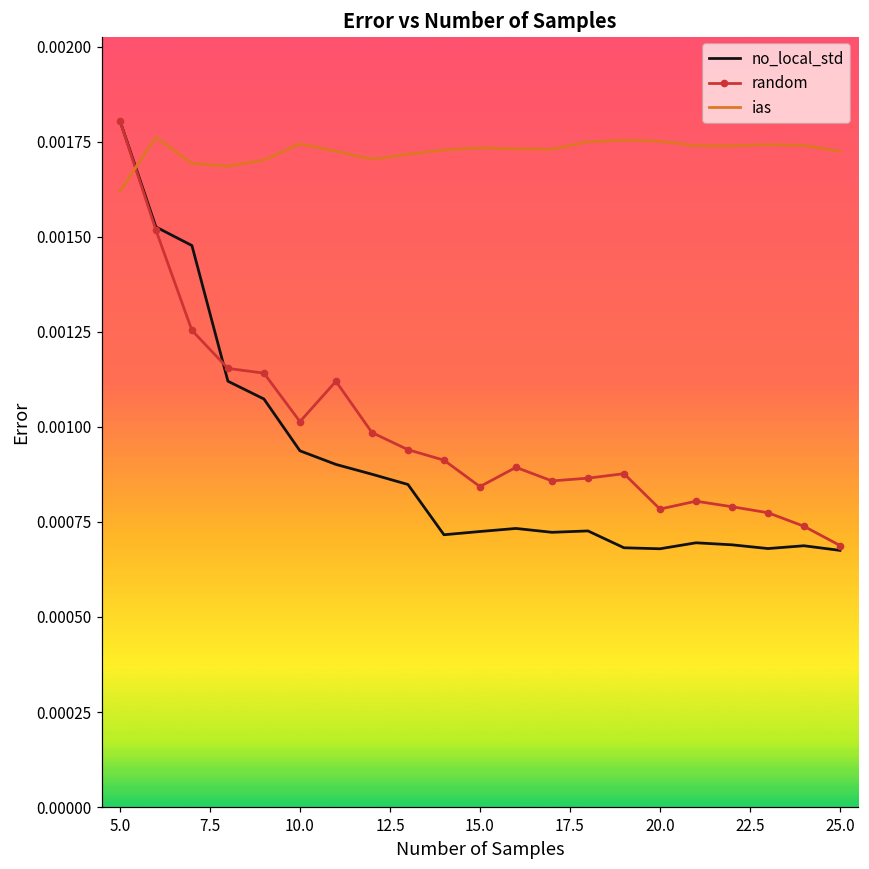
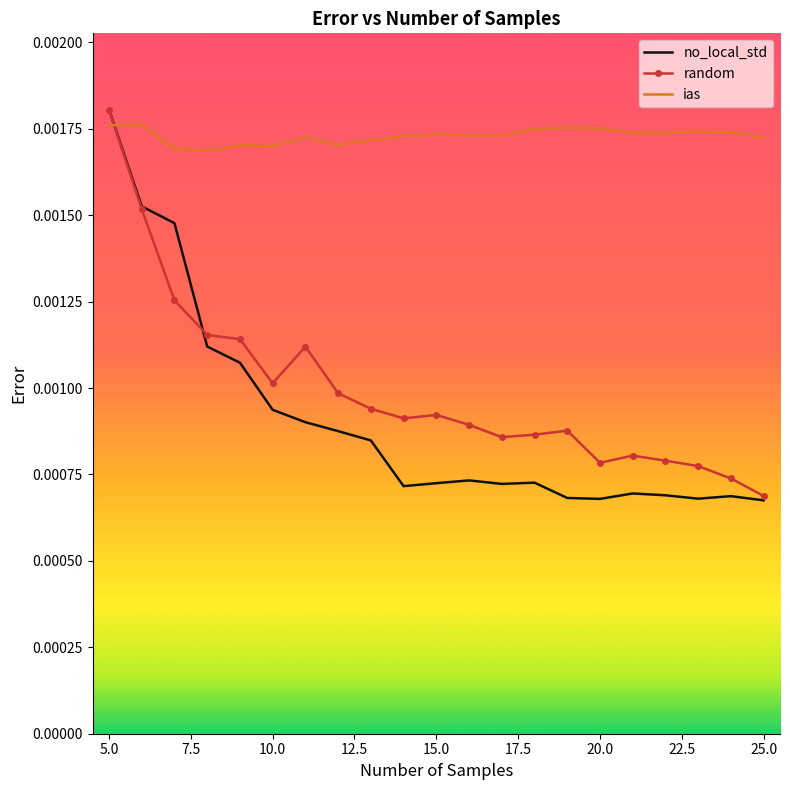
ias, 5.0: 0.00162 -> 0.00176
ias, 10.0: 0.00174 -> 0.00170
random, 15.0: 0.00084 -> 0.00092
